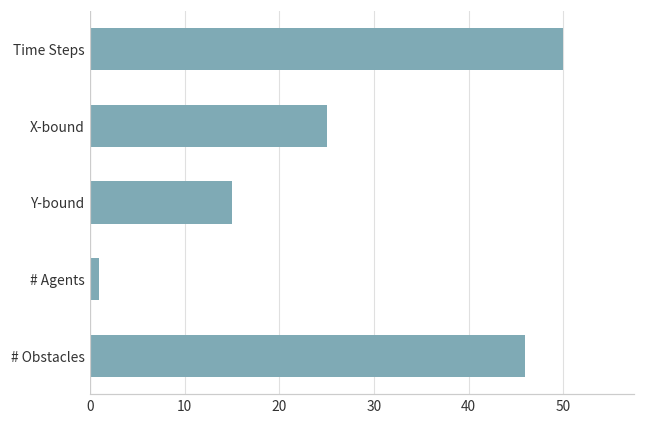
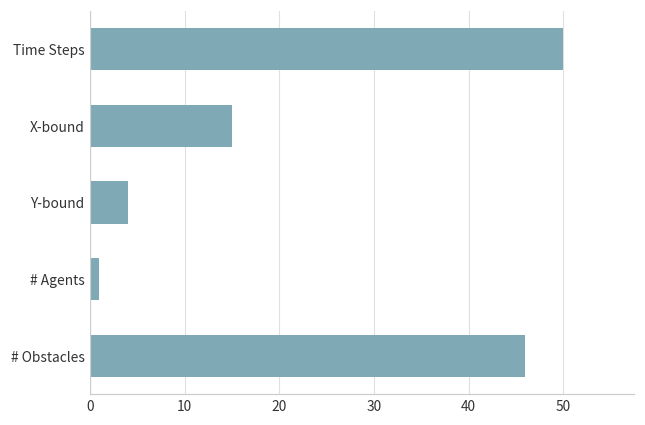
X-bound: 25 -> 15
Y-bound: 15 -> 4
